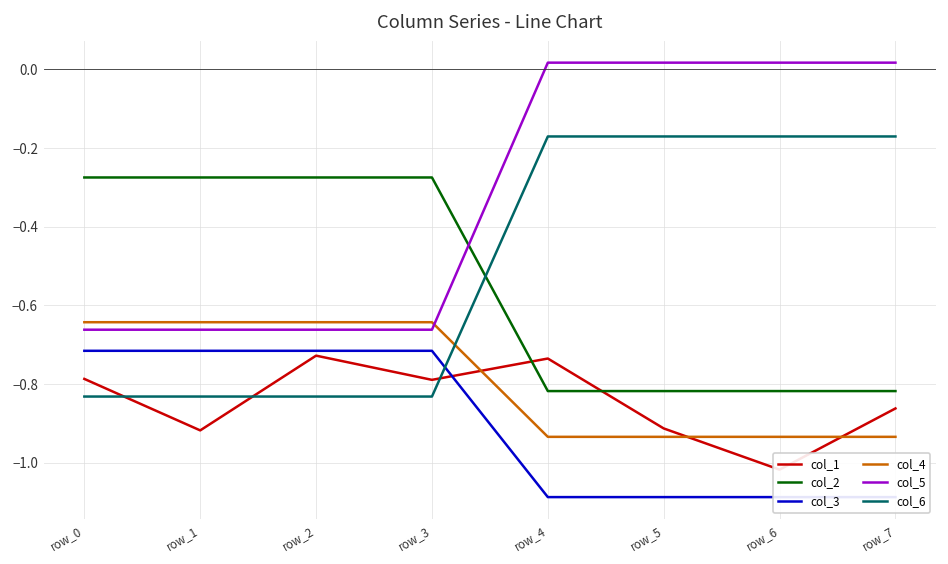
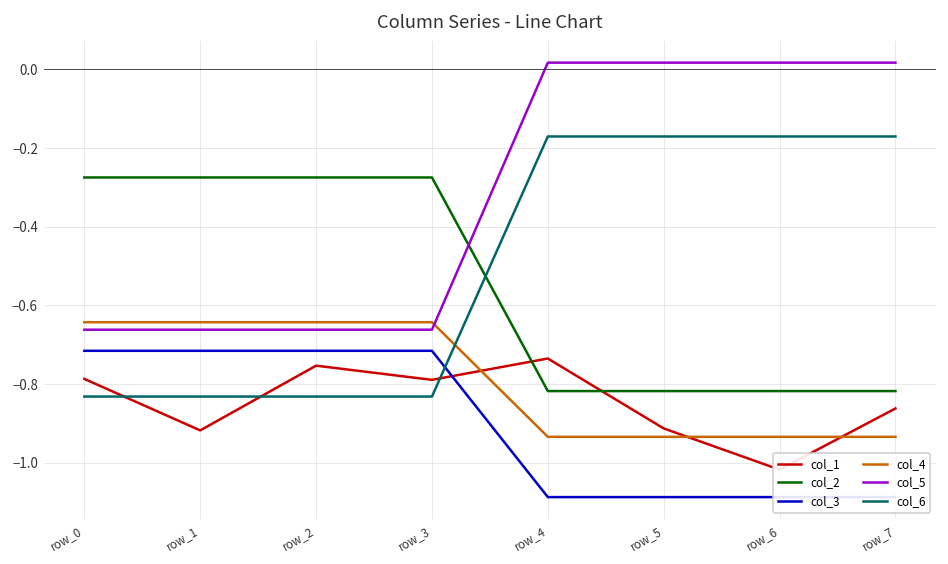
col_1, row_2: -0.73 -> -0.75
